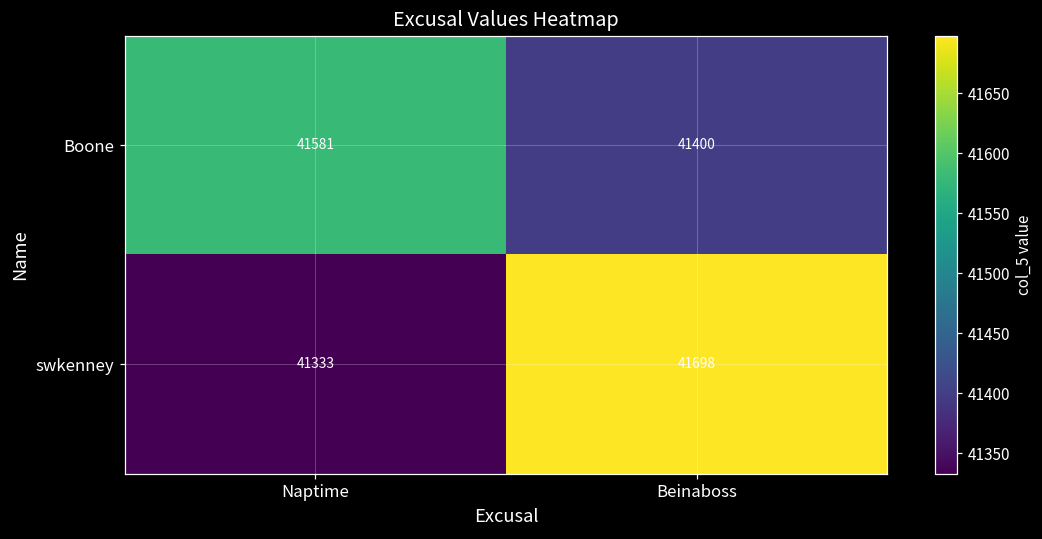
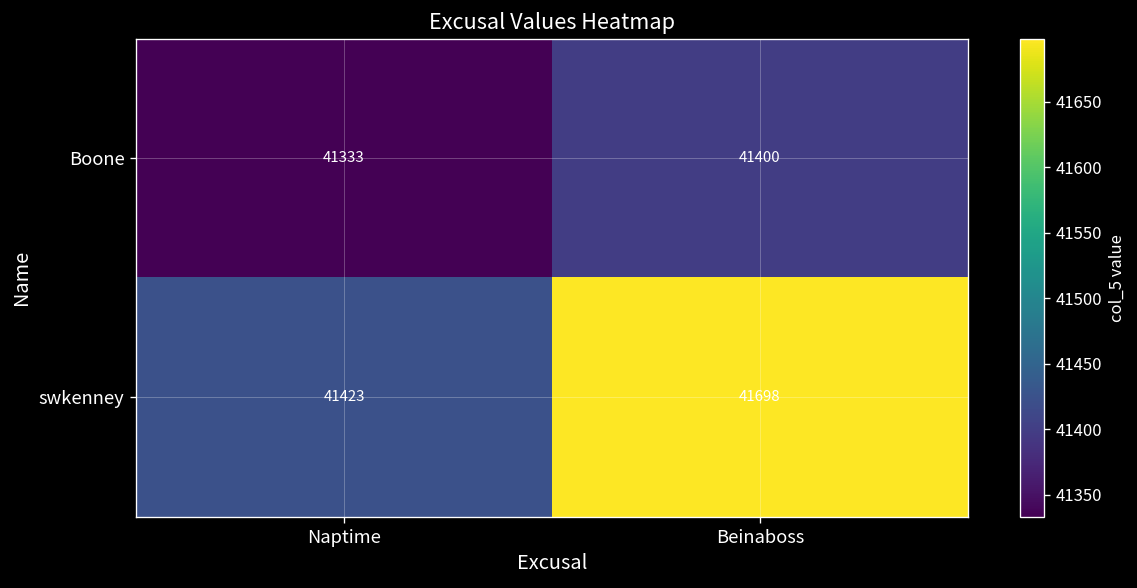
Boone, Naptime: 41581 -> 41333
swkenney, Naptime: 41333 -> 41423
